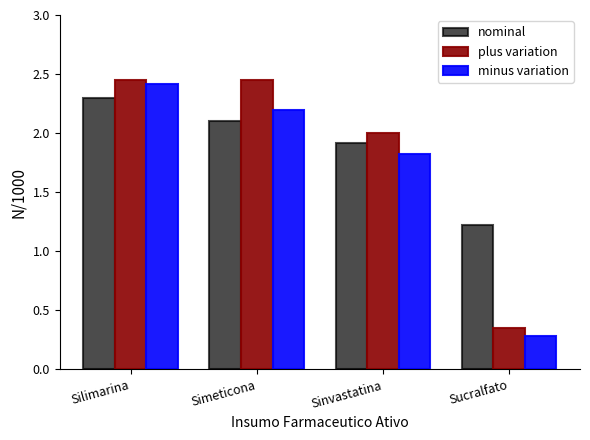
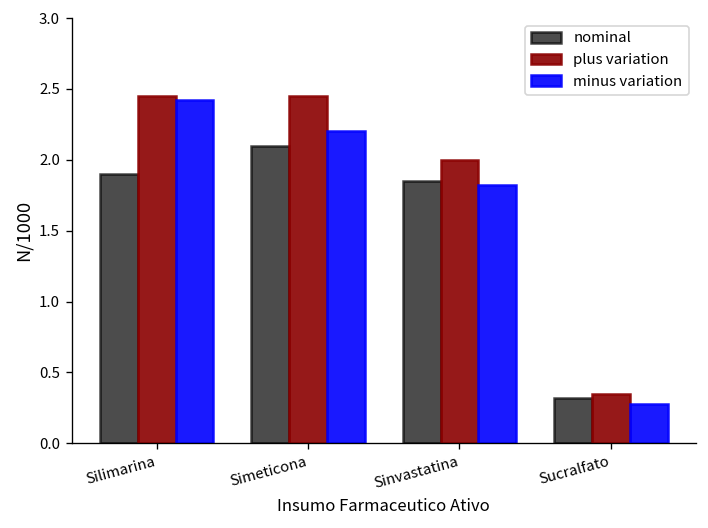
nominal, Silimarina: 2.3 -> 1.9
nominal, Sinvastatina: 1.92 -> 1.85
nominal, Sucralfato: 1.22 -> 0.32
